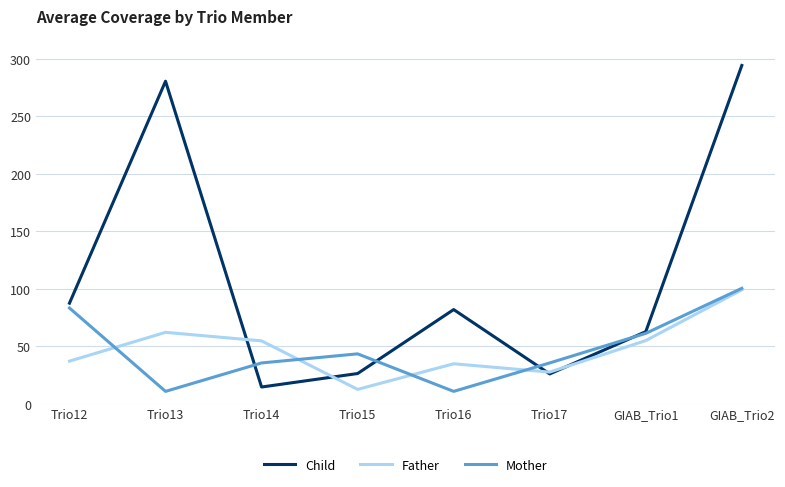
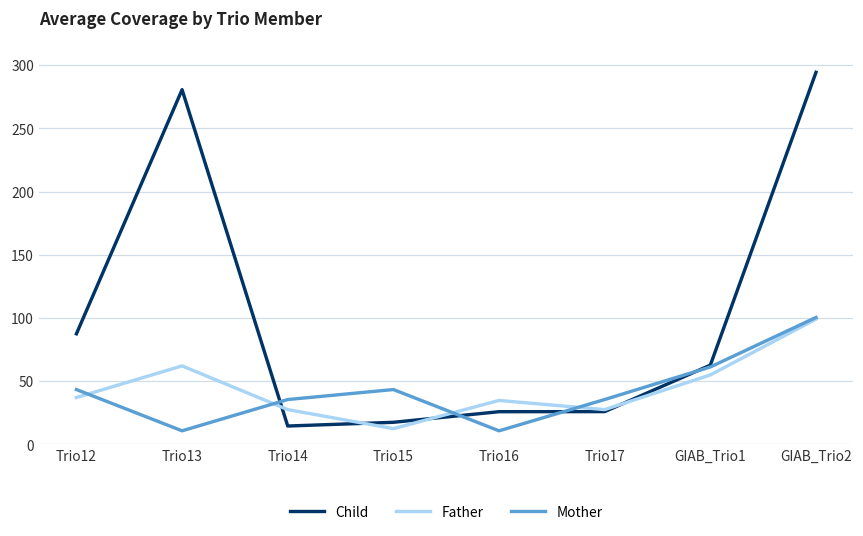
Mother, Trio12: 83 -> 43
Father, Trio14: 55 -> 27
Child, Trio15: 26 -> 17
Child, Trio16: 82 -> 26
